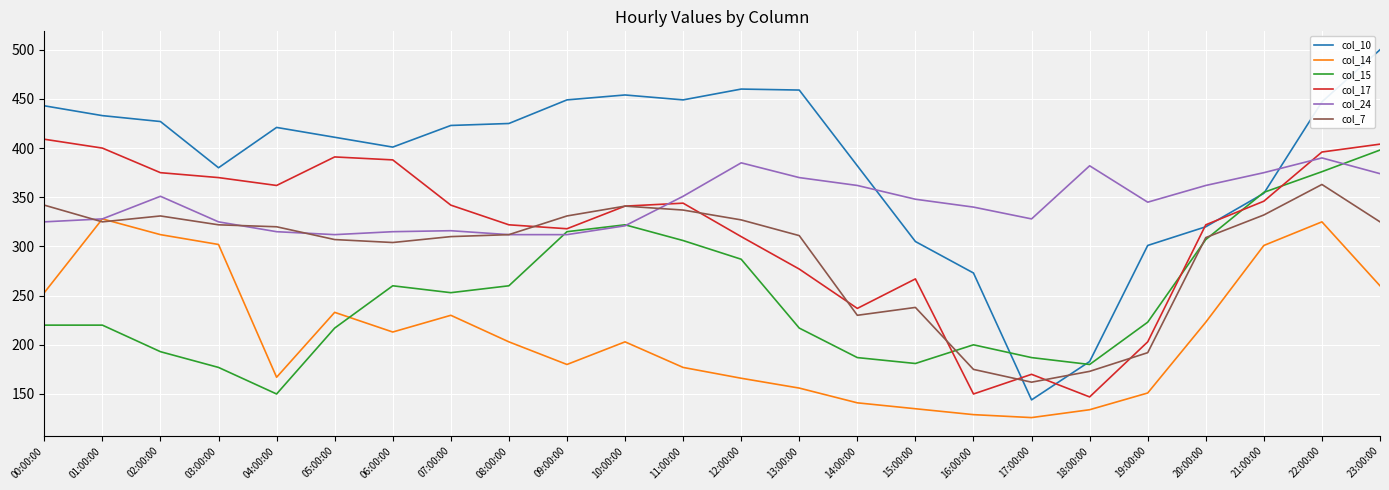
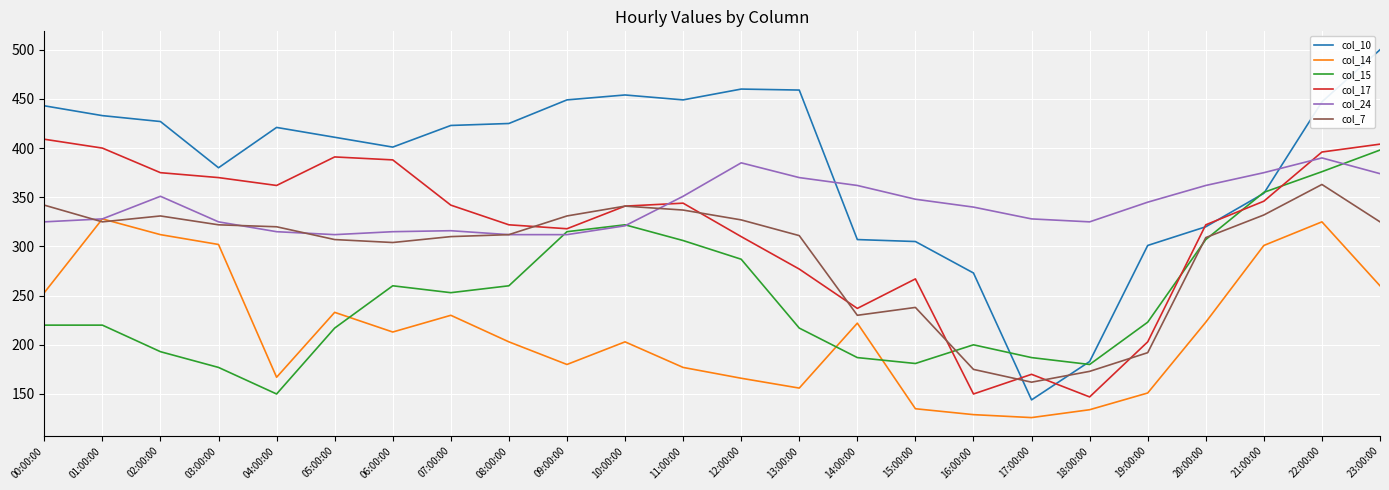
col_10, 14:00:00: 380 -> 310
col_14, 14:00:00: 140 -> 220
col_24, 18:00:00: 380 -> 330
